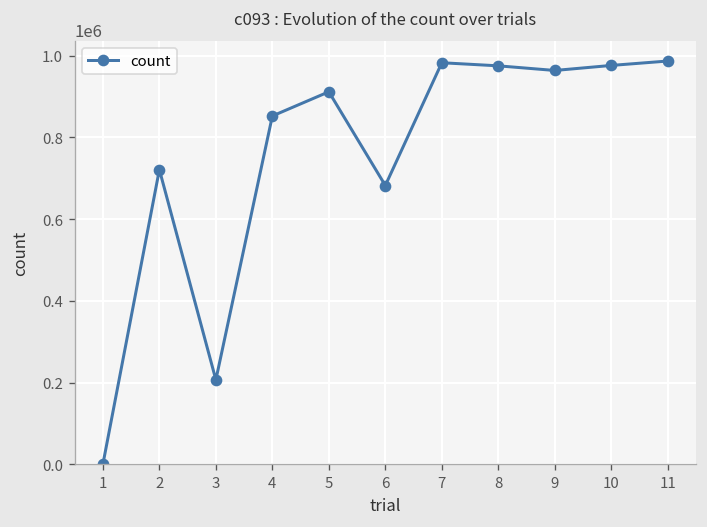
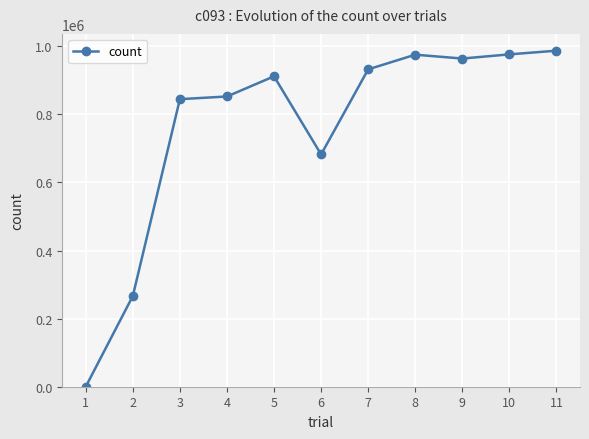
2: 720000 -> 270000
3: 210000 -> 840000
7: 980000 -> 930000
